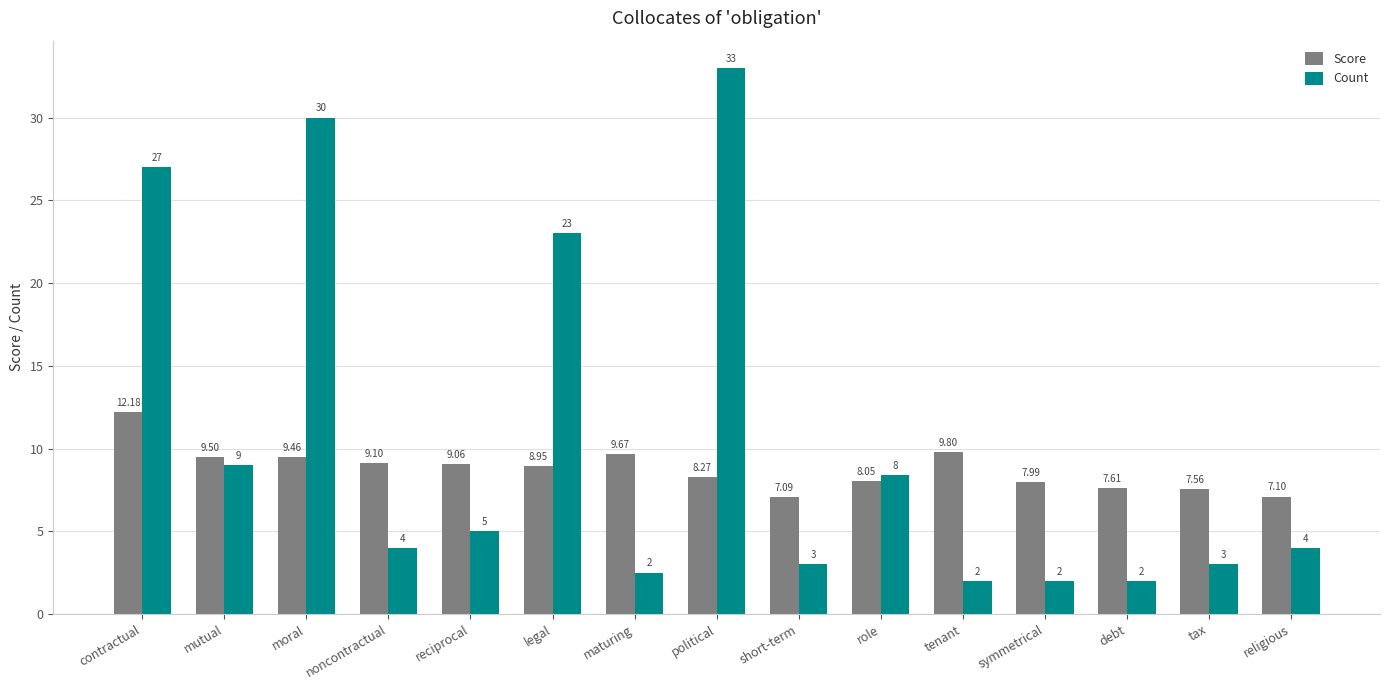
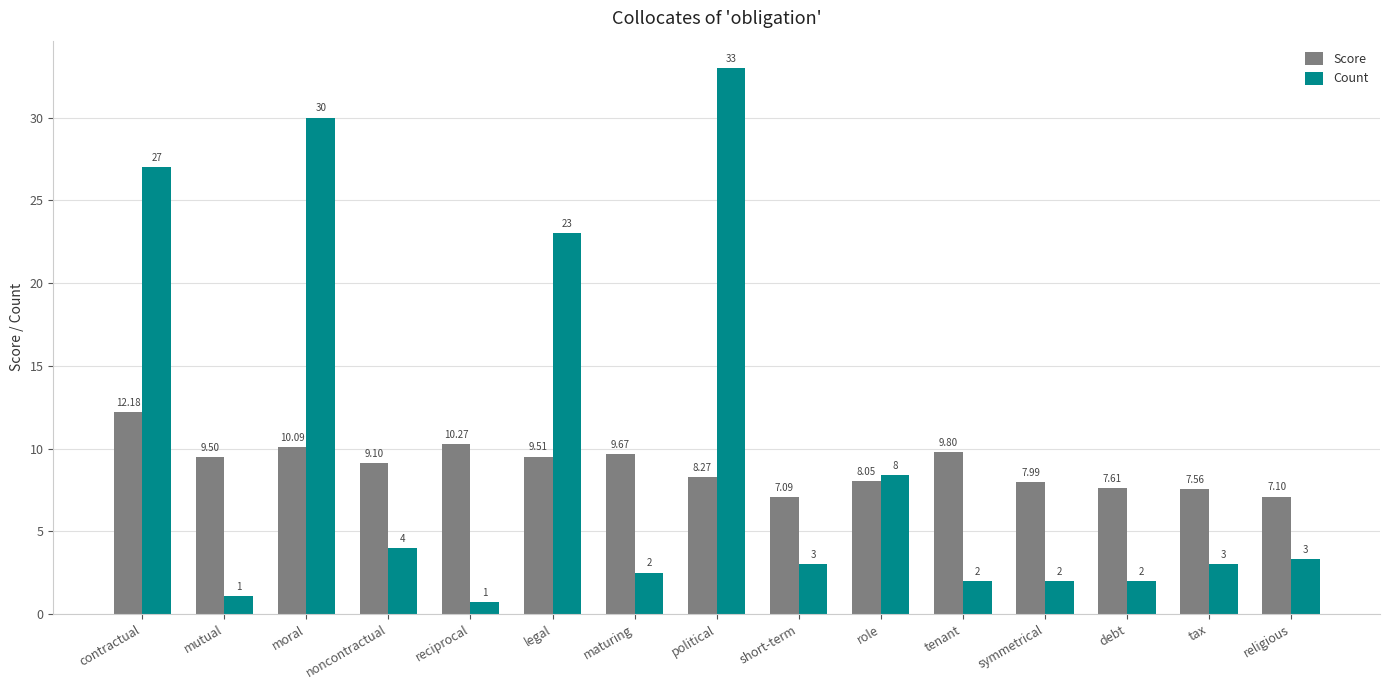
Count, mutual: 9 -> 1
Score, moral: 9.46 -> 10.09
Score, reciprocal: 9.06 -> 10.27
Count, reciprocal: 5 -> 1
Score, legal: 8.95 -> 9.51
Count, religious: 4 -> 3
